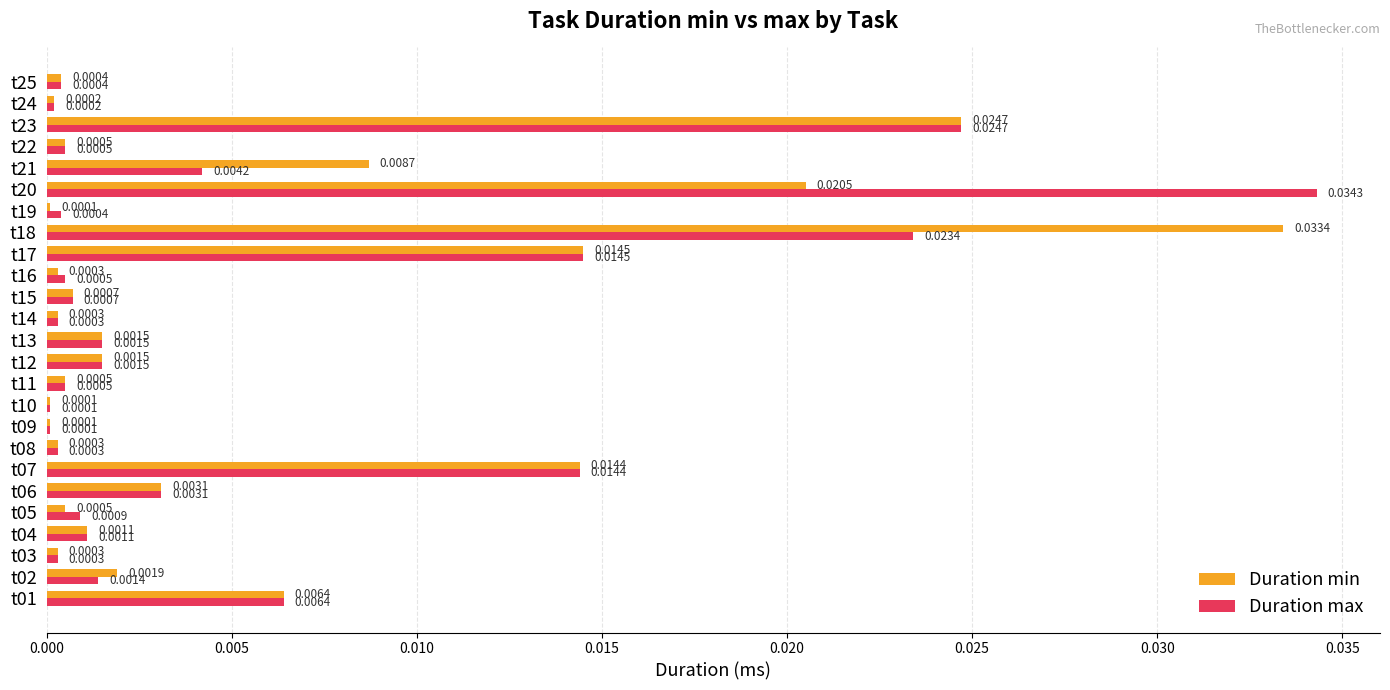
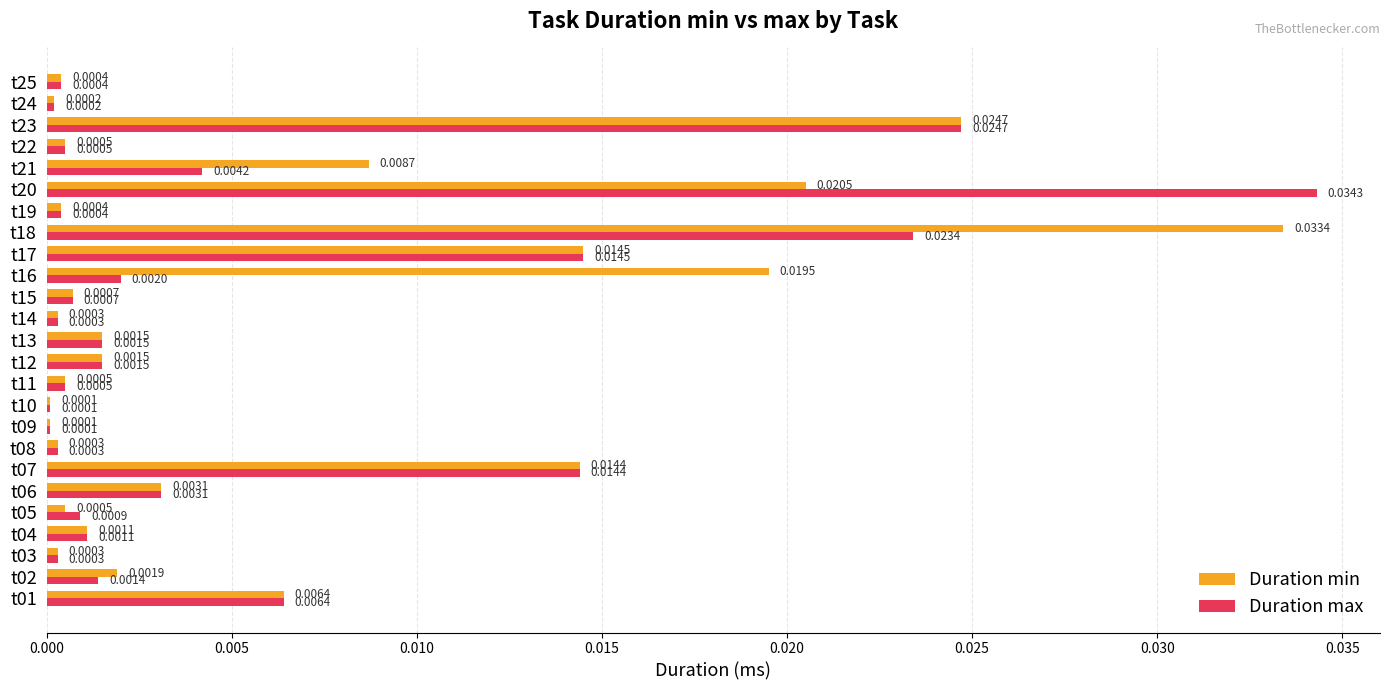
Duration min, t19: 0.0001 -> 0.0004
Duration min, t16: 0.0003 -> 0.0195
Duration max, t16: 0.0005 -> 0.0020
